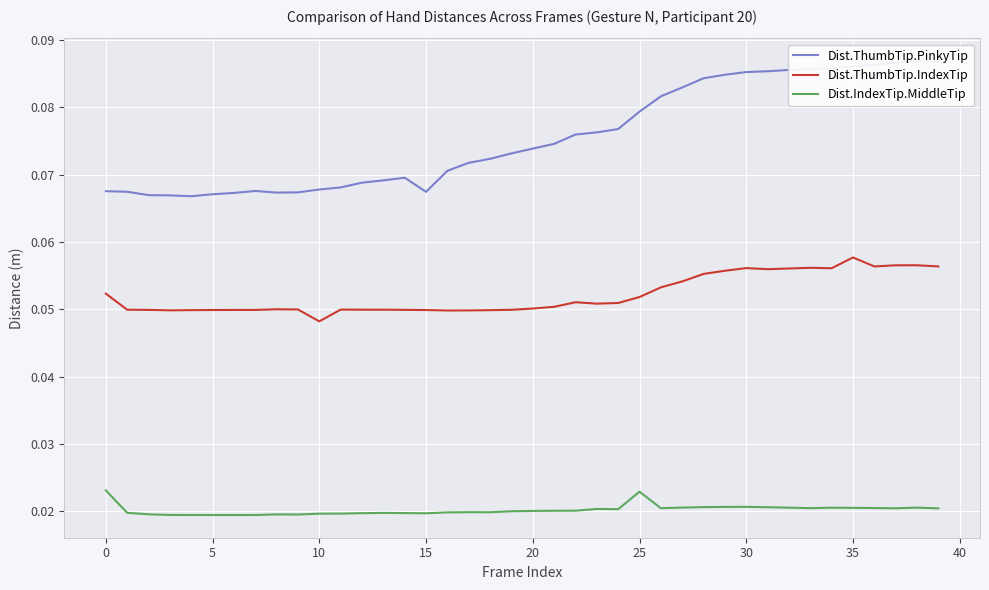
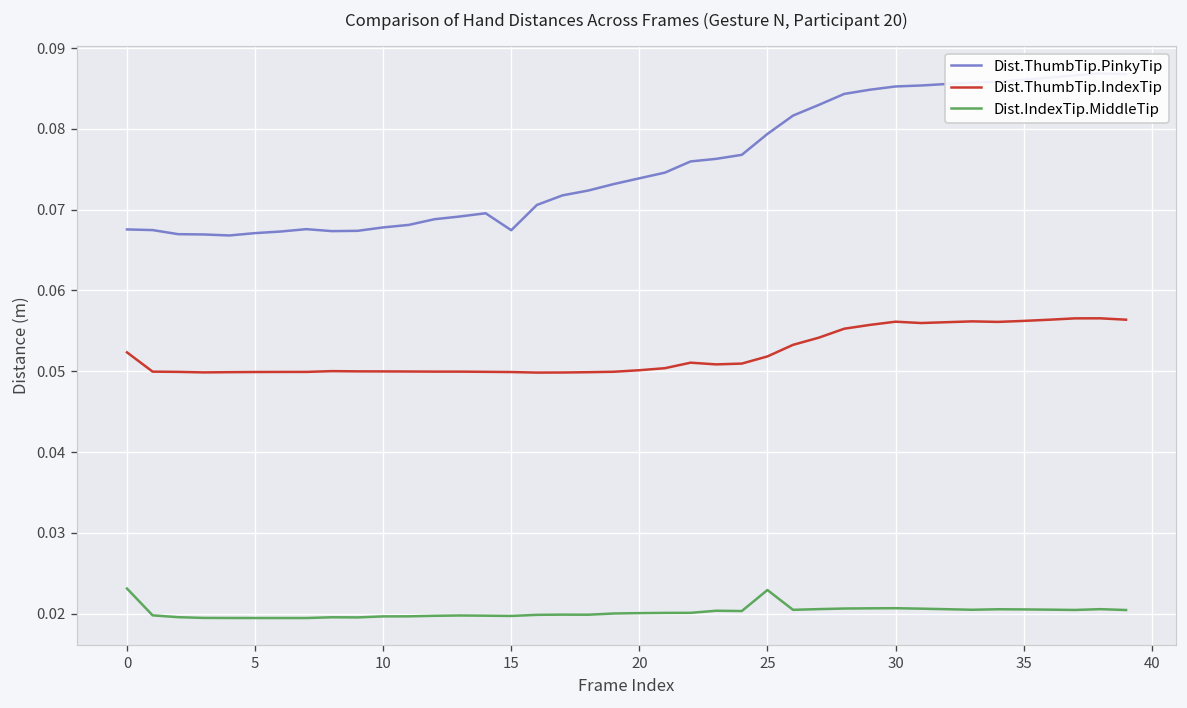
Dist.ThumbTip.IndexTip, 10: 0.048 -> 0.050
Dist.ThumbTip.IndexTip, 35: 0.058 -> 0.056
